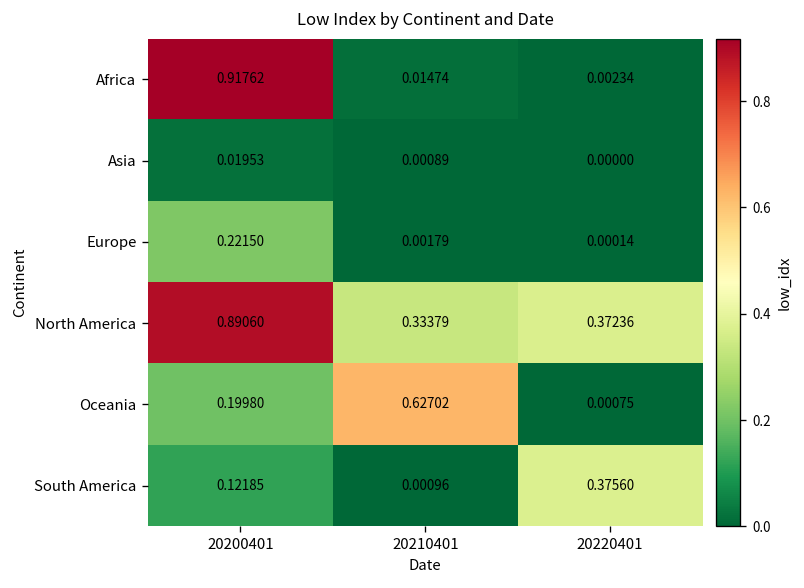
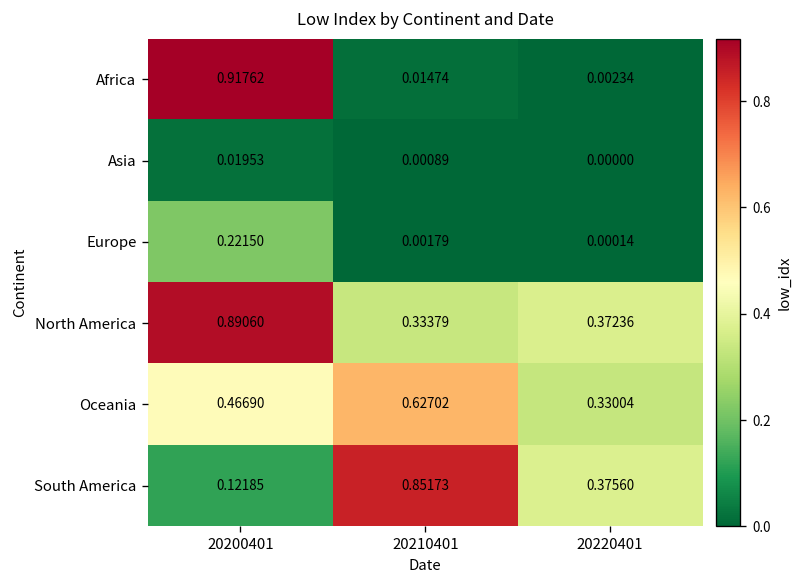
Oceania, 20200401: 0.19980 -> 0.46690
Oceania, 20220401: 0.00075 -> 0.33004
South America, 20210401: 0.00096 -> 0.85173
